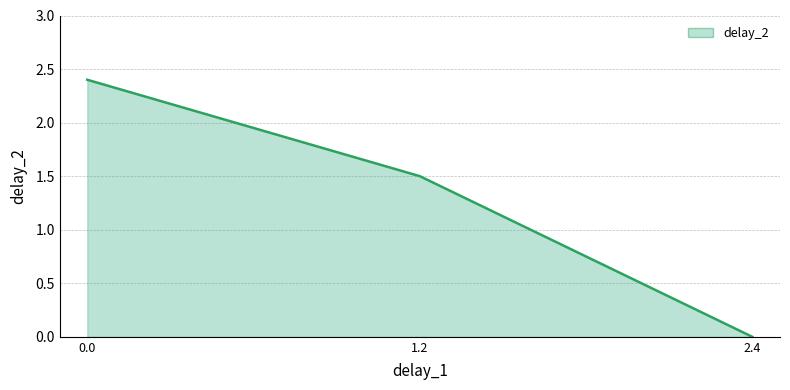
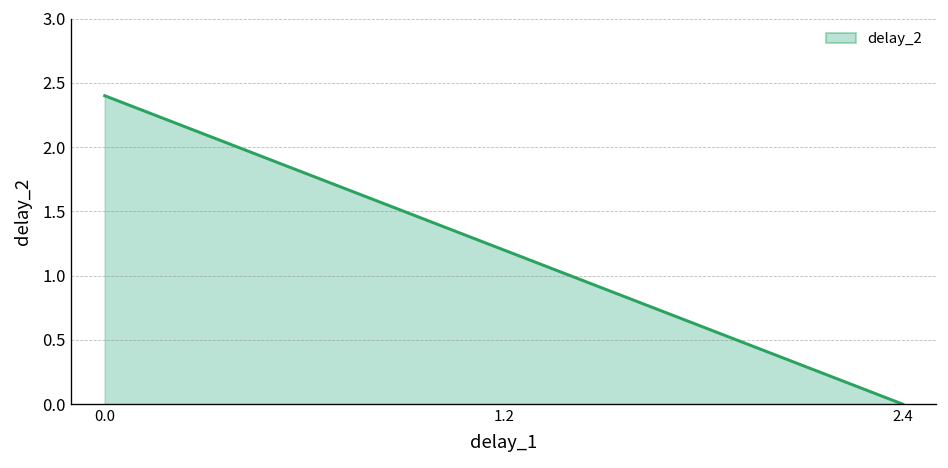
1.2: 1.5 -> 1.2
